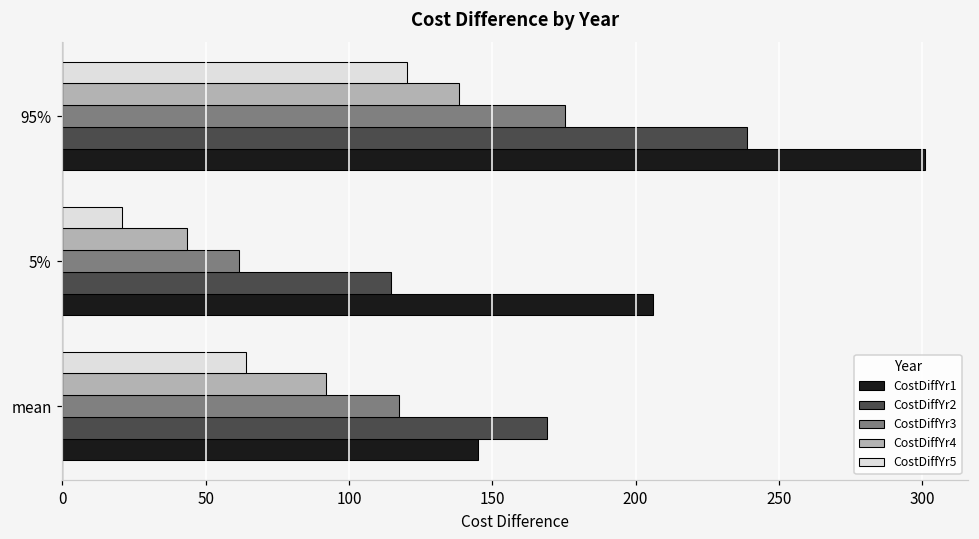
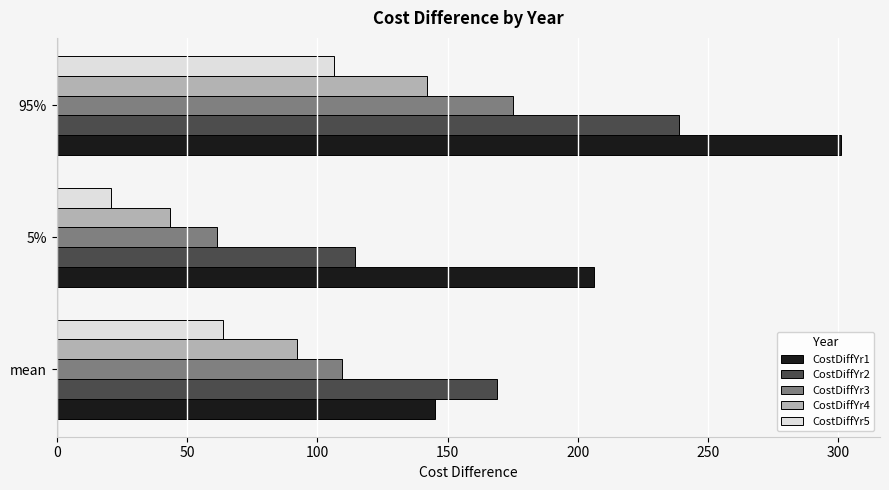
CostDiffYr5, 95%: 120 -> 107
CostDiffYr4, 95%: 139 -> 142
CostDiffYr3, mean: 118 -> 109
